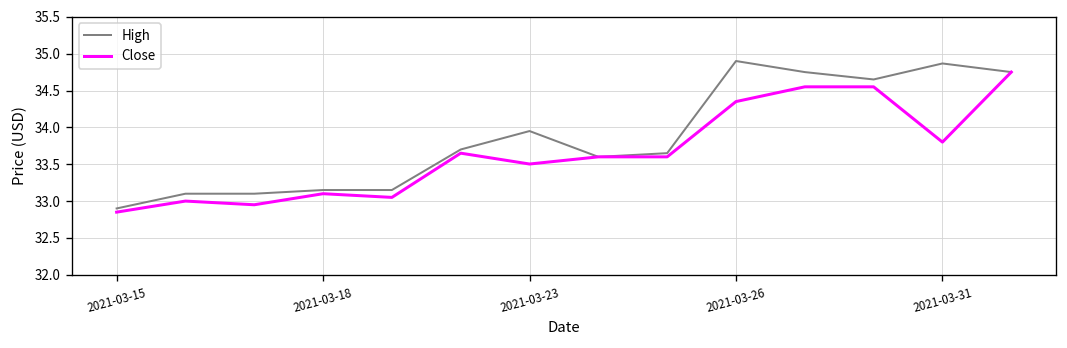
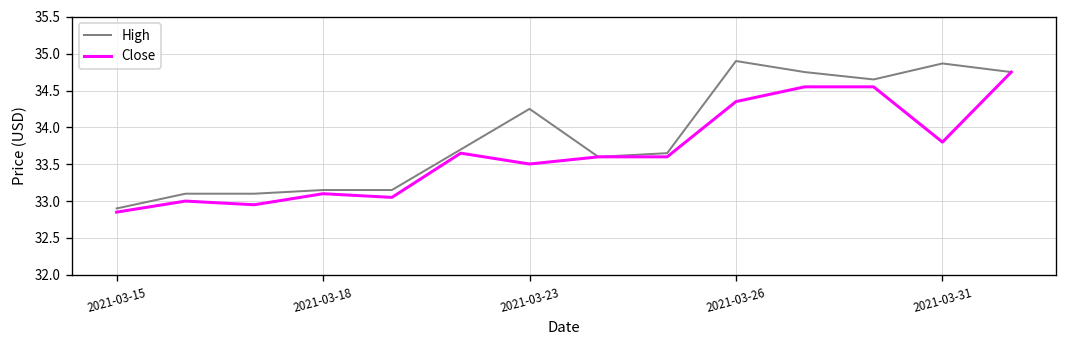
High, 2021-03-23: 34.0 -> 34.3
